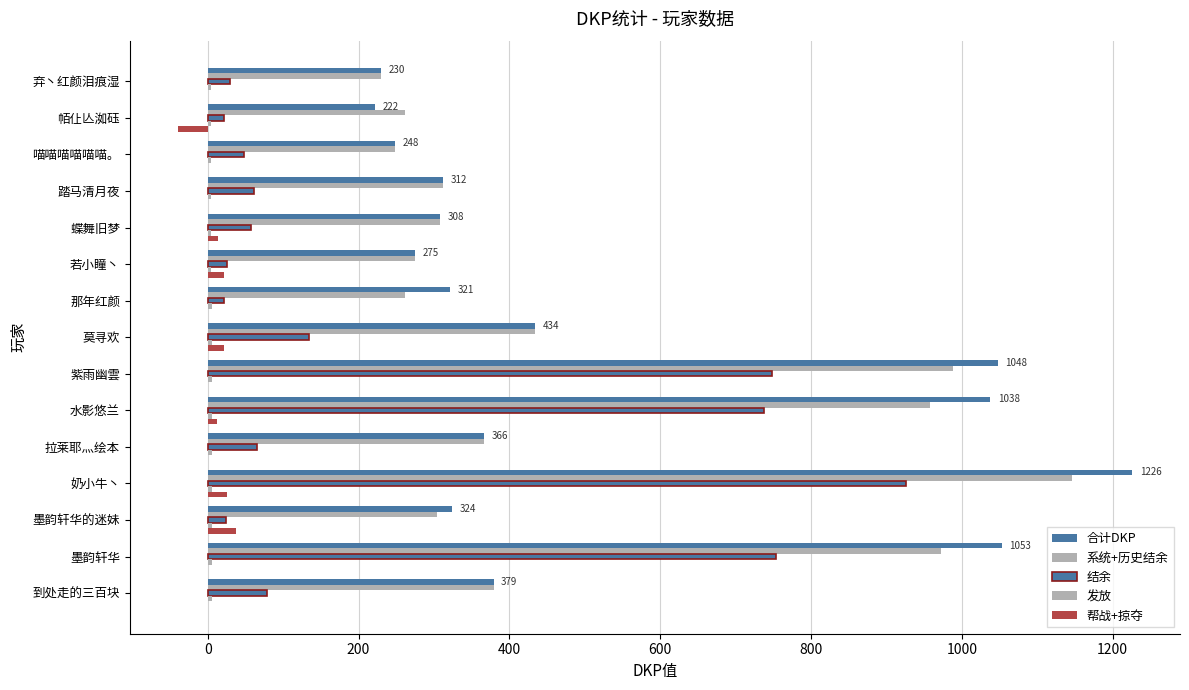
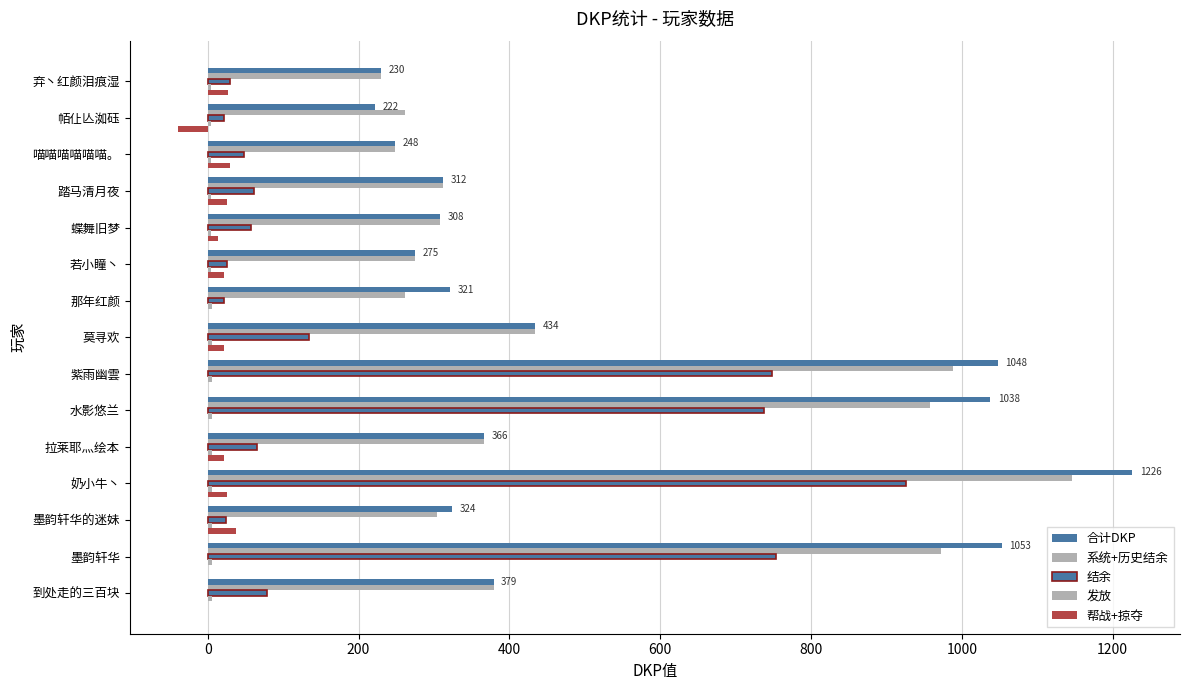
帮战+掠夺, 弃丶红颜泪痕湿: 0 -> 30
帮战+掠夺, 喵喵喵喵喵喵。: 0 -> 30
帮战+掠夺, 踏马清月夜: 0 -> 30
帮战+掠夺, 水影悠兰: 10 -> 0
帮战+掠夺, 拉莱耶灬绘本: 0 -> 20
